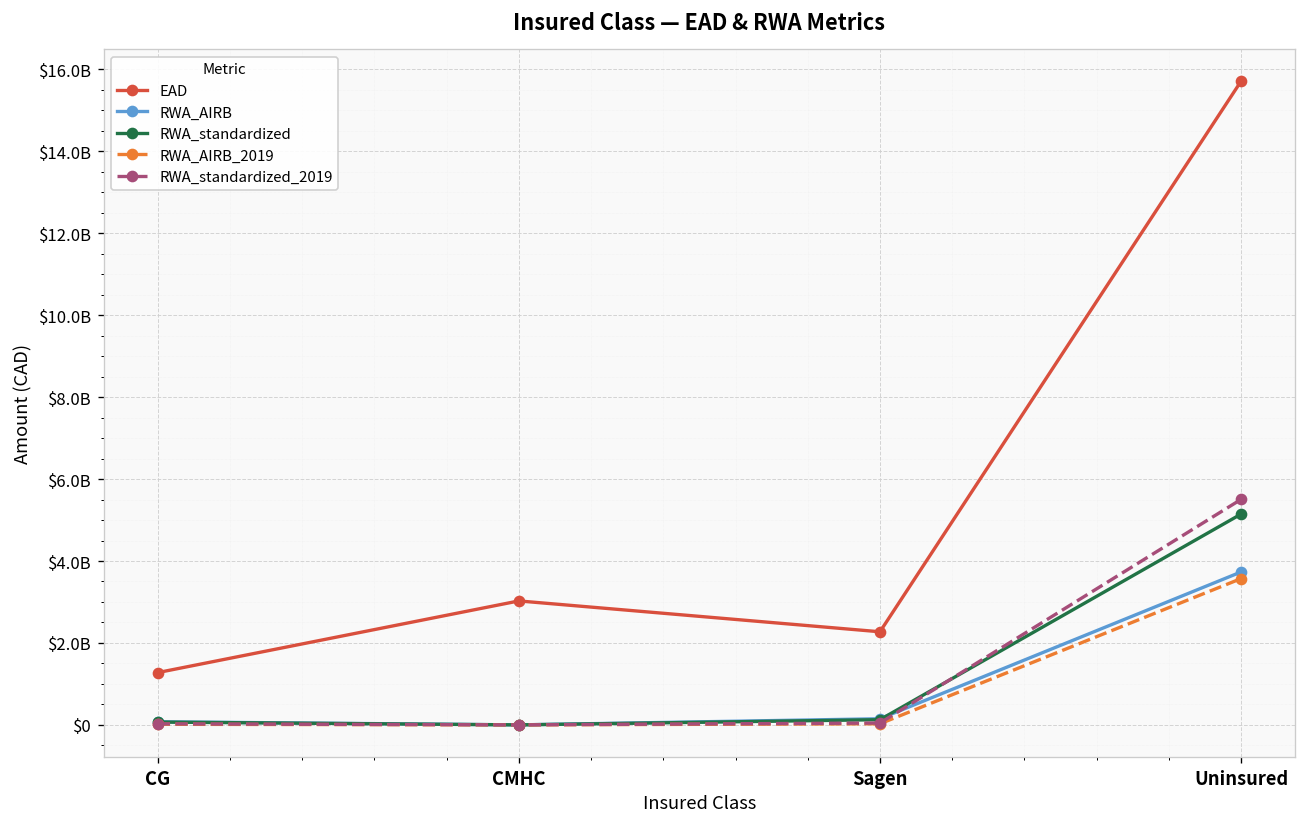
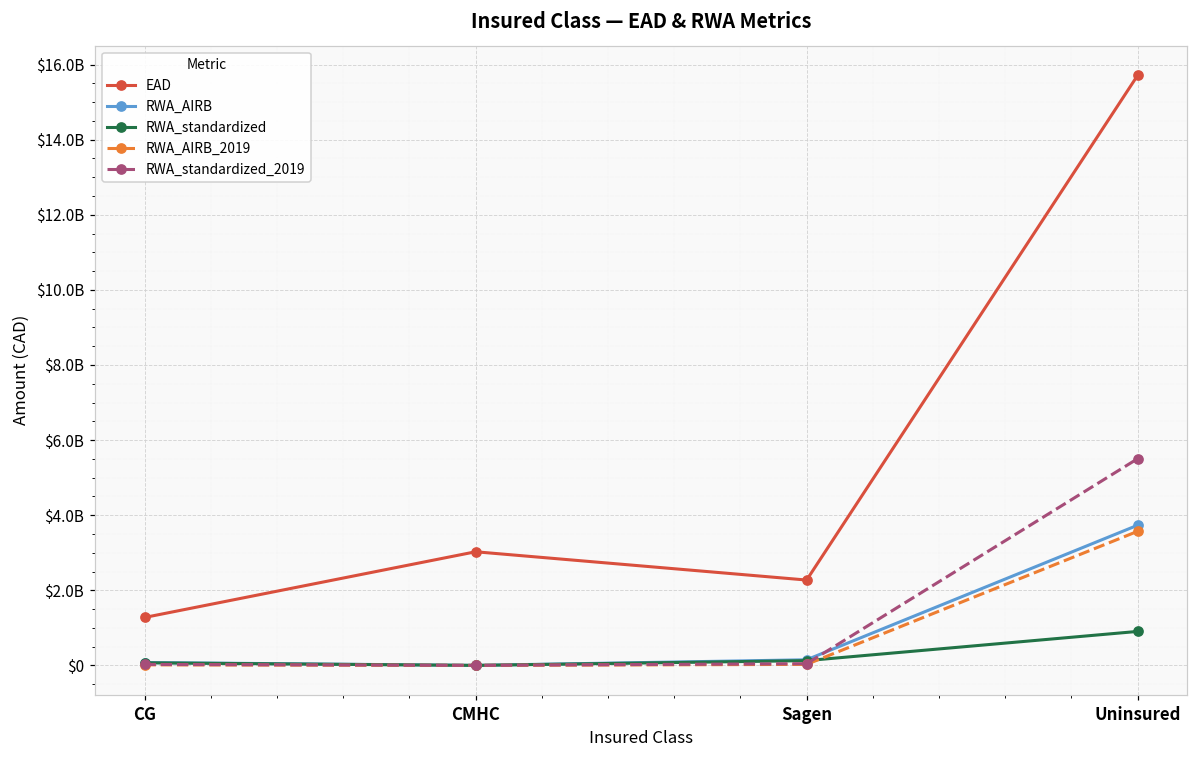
RWA_standardized, Uninsured: $5100000000 -> $900000000
